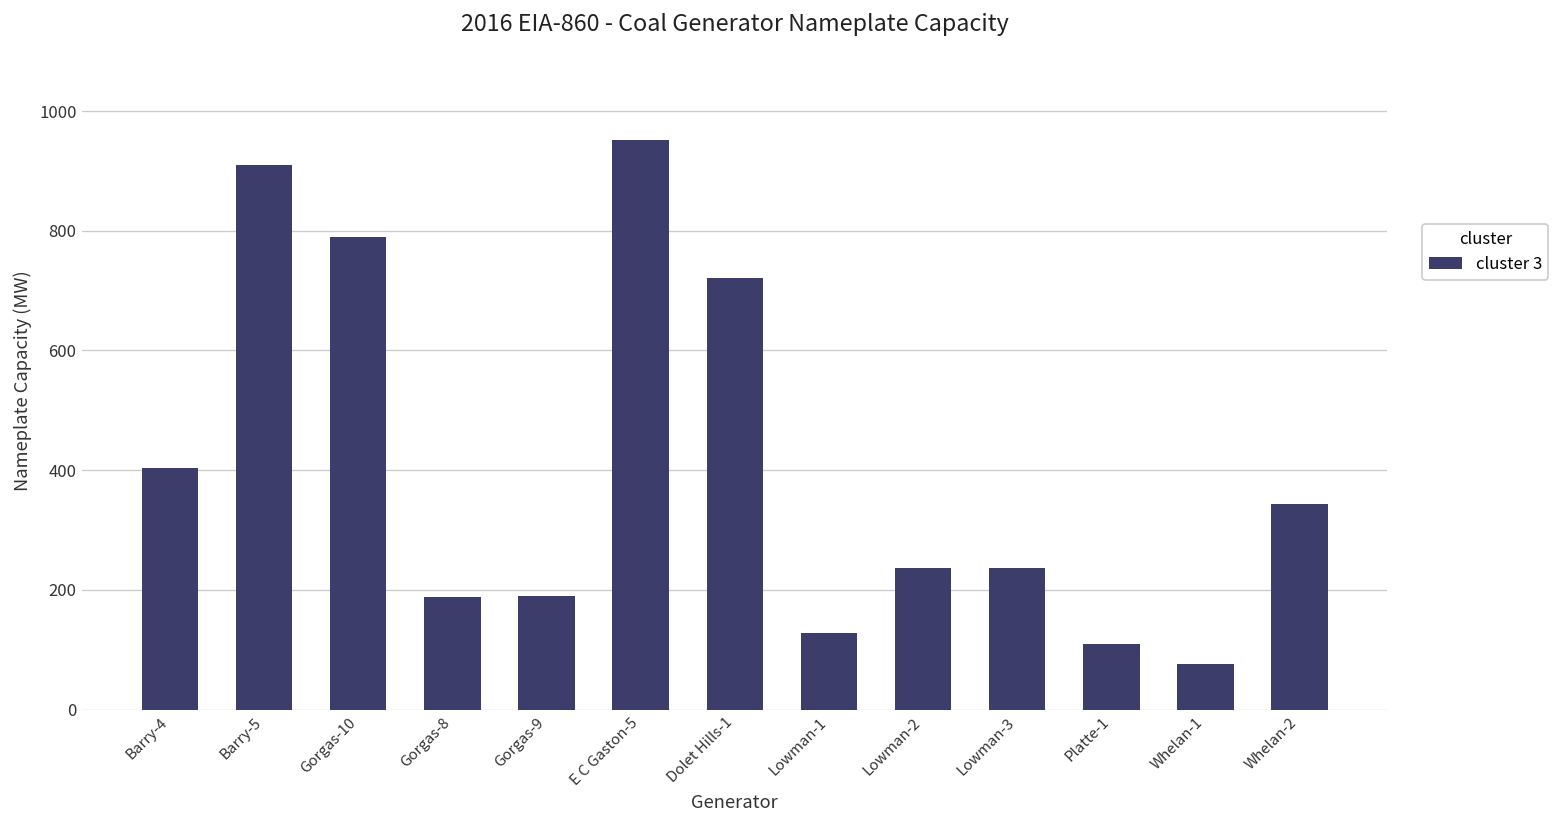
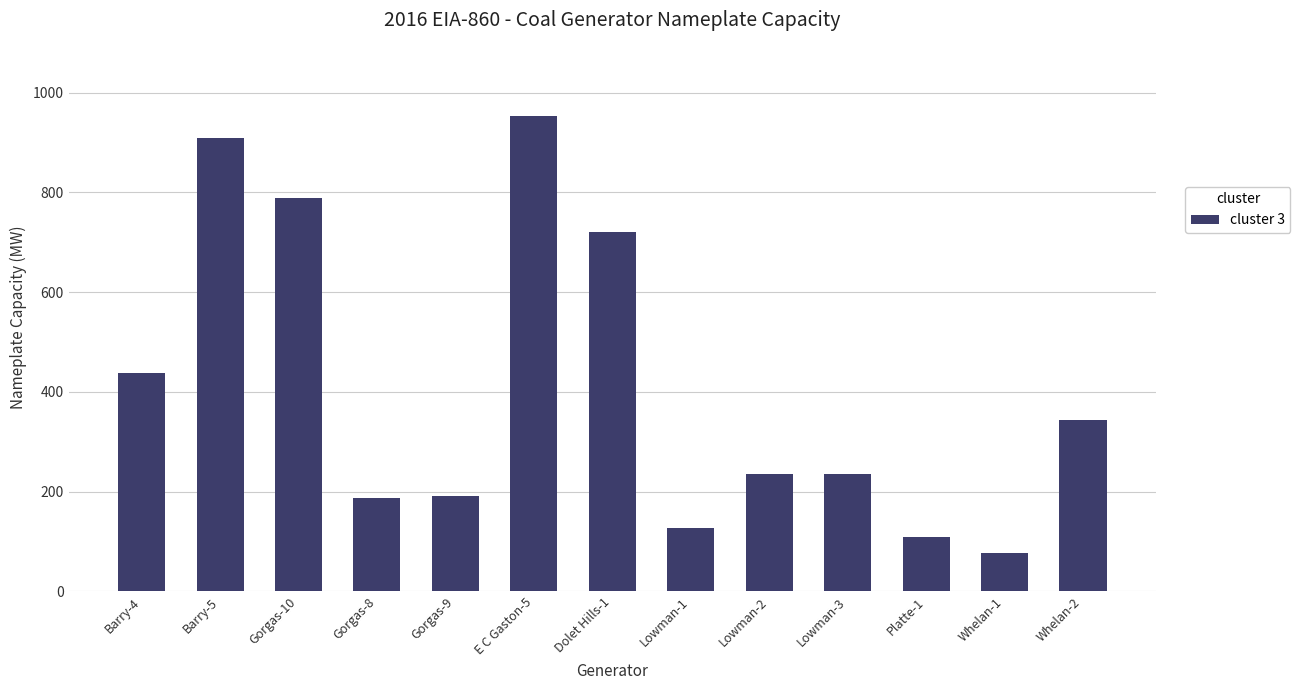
Barry-4: 400 -> 440
